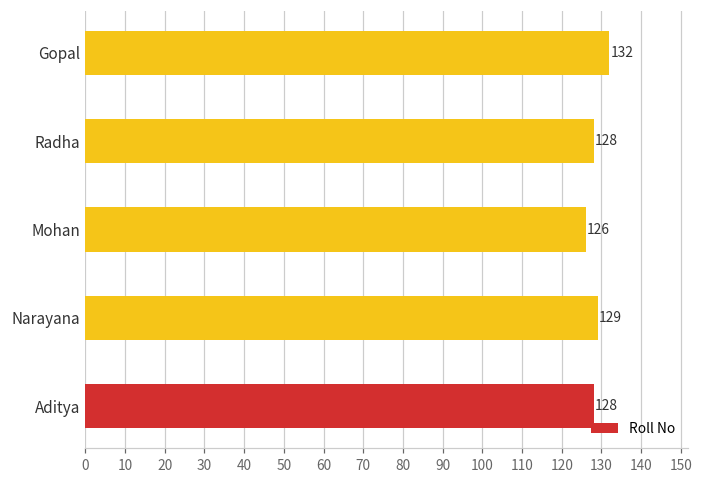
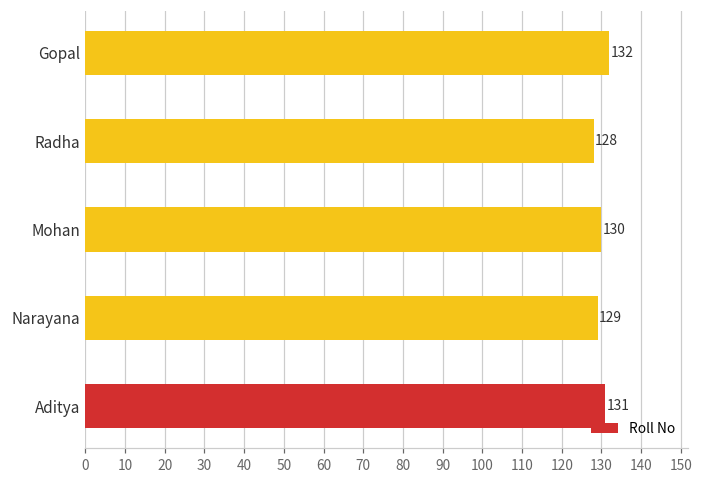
Mohan: 126 -> 130
Aditya: 128 -> 131
